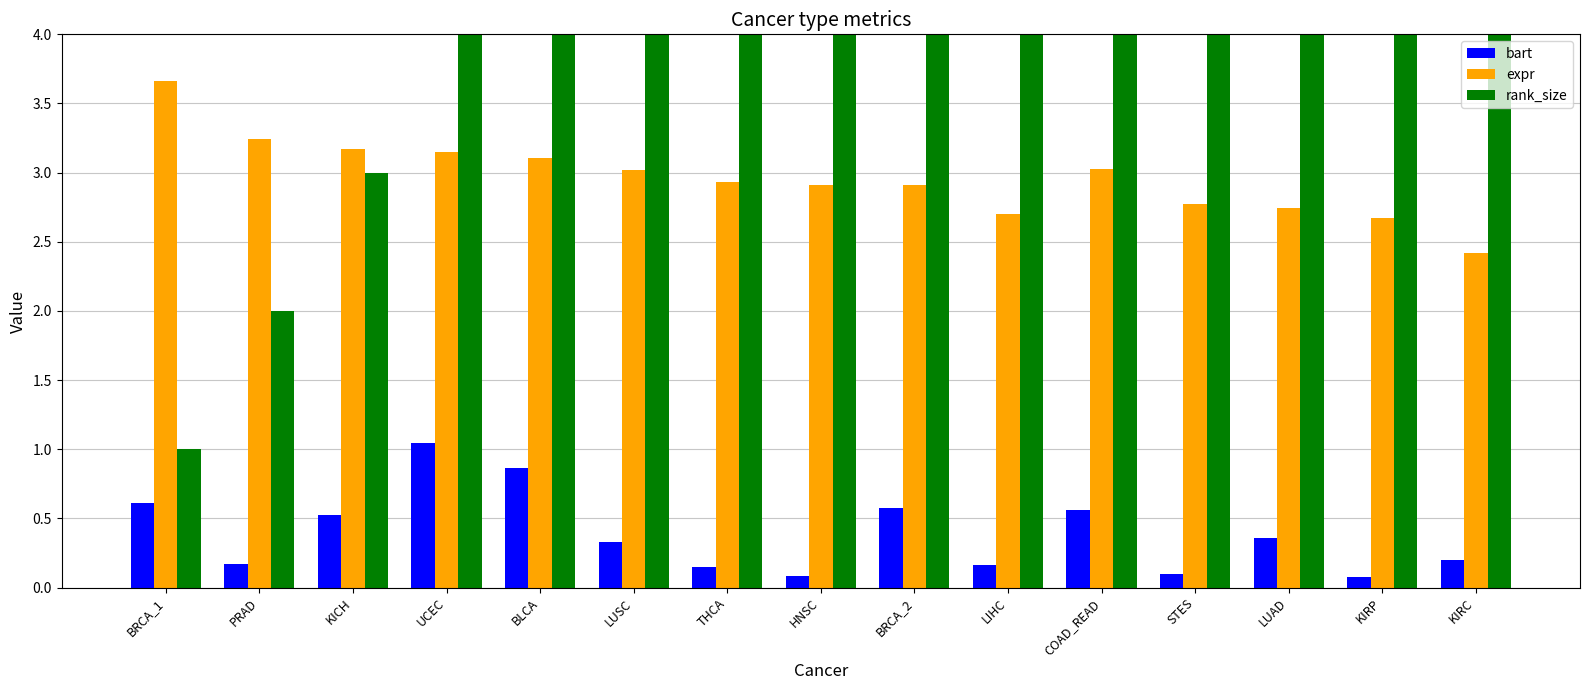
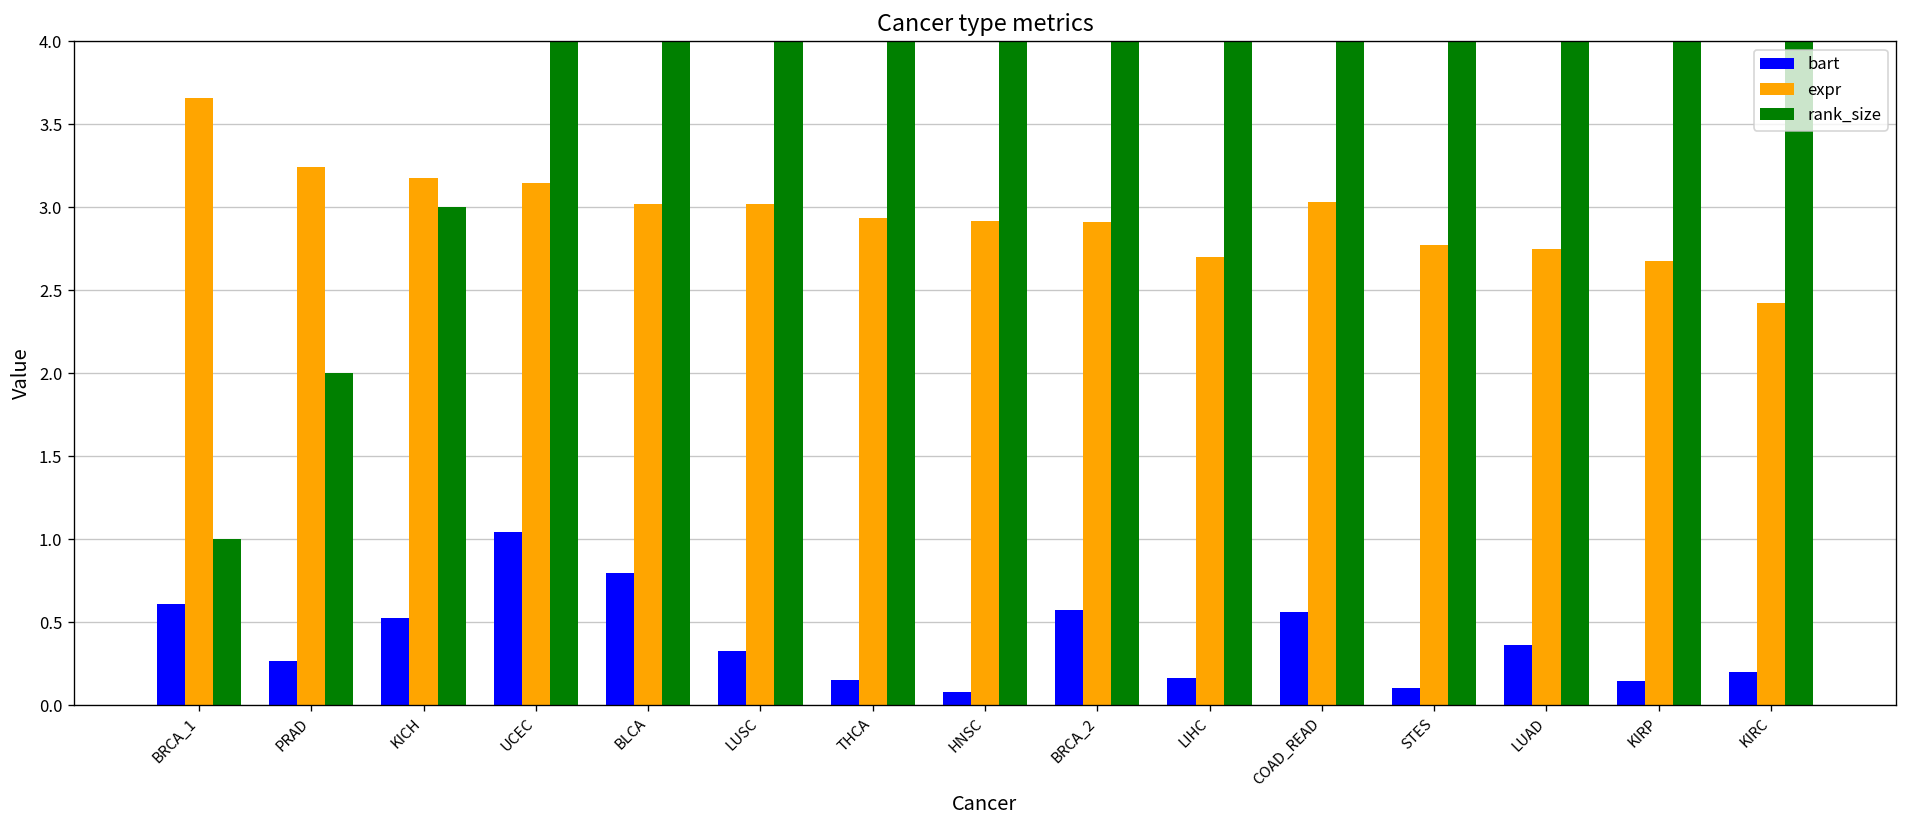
bart, PRAD: 0.17 -> 0.27
bart, BLCA: 0.86 -> 0.80
expr, BLCA: 3.11 -> 3.02
bart, KIRP: 0.08 -> 0.14
